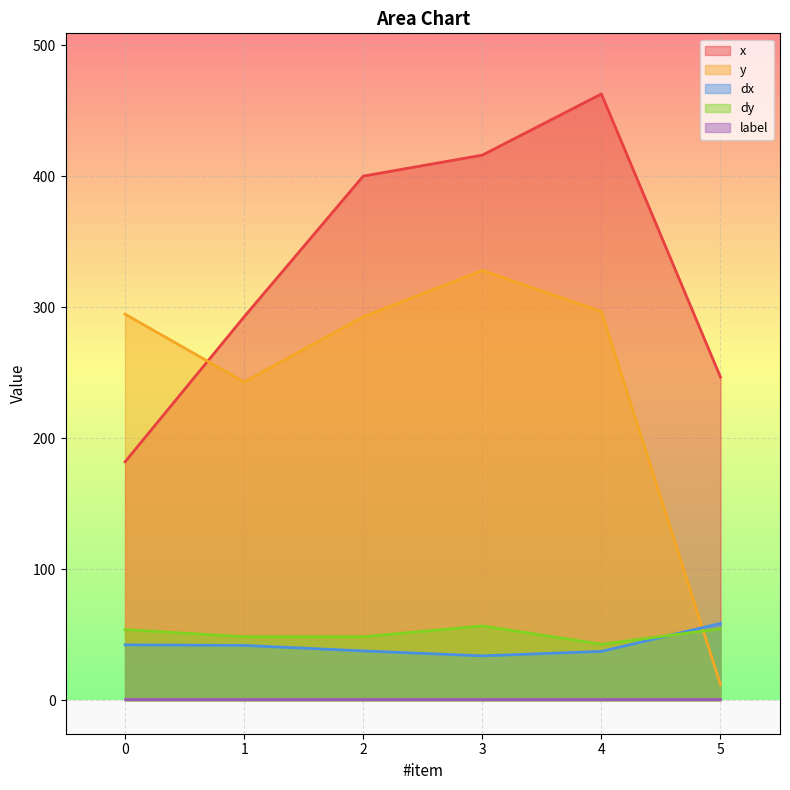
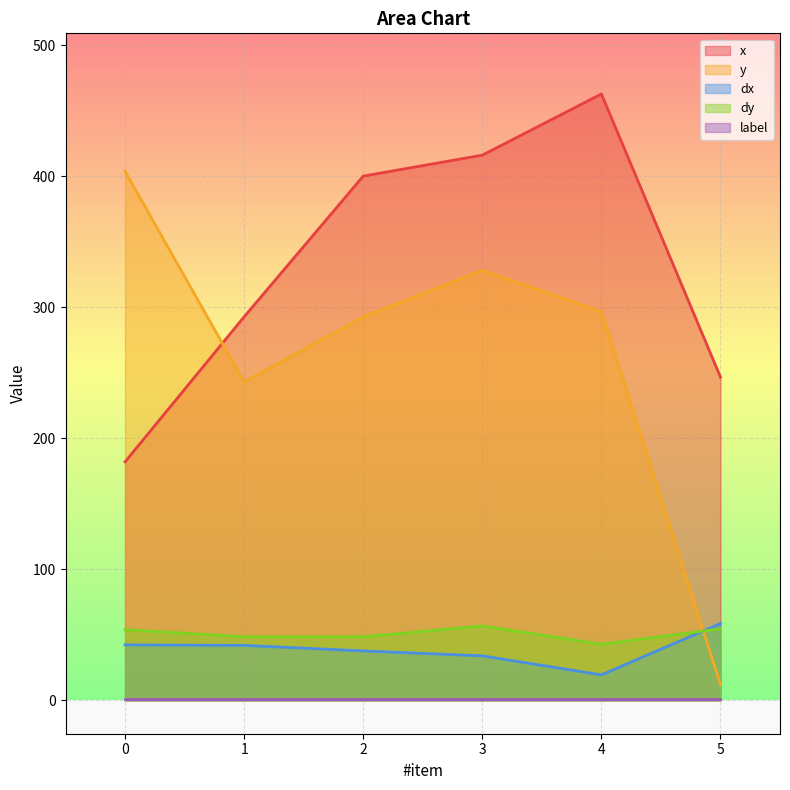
y, 0: 295 -> 404
dx, 4: 37 -> 19
